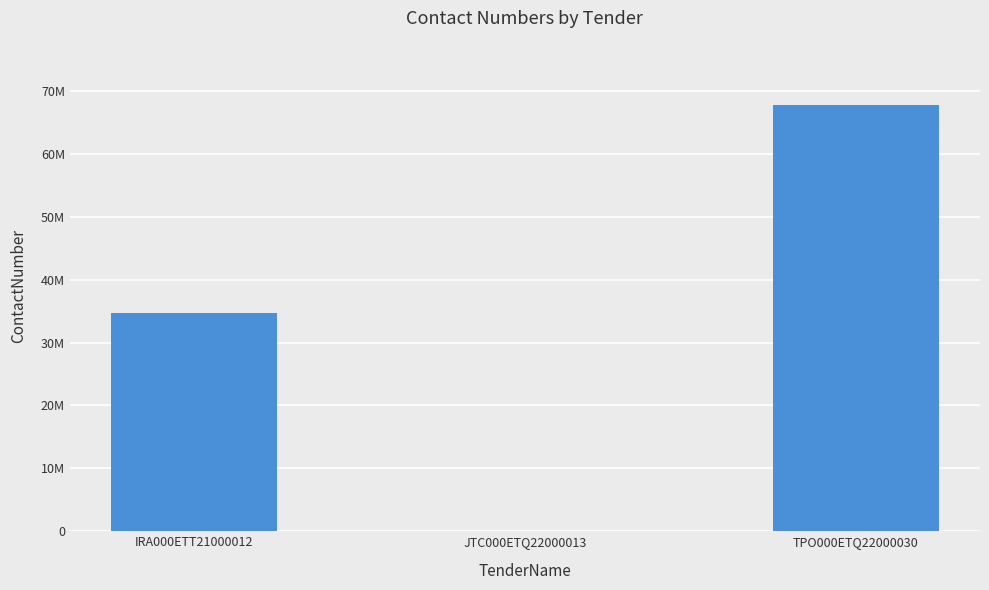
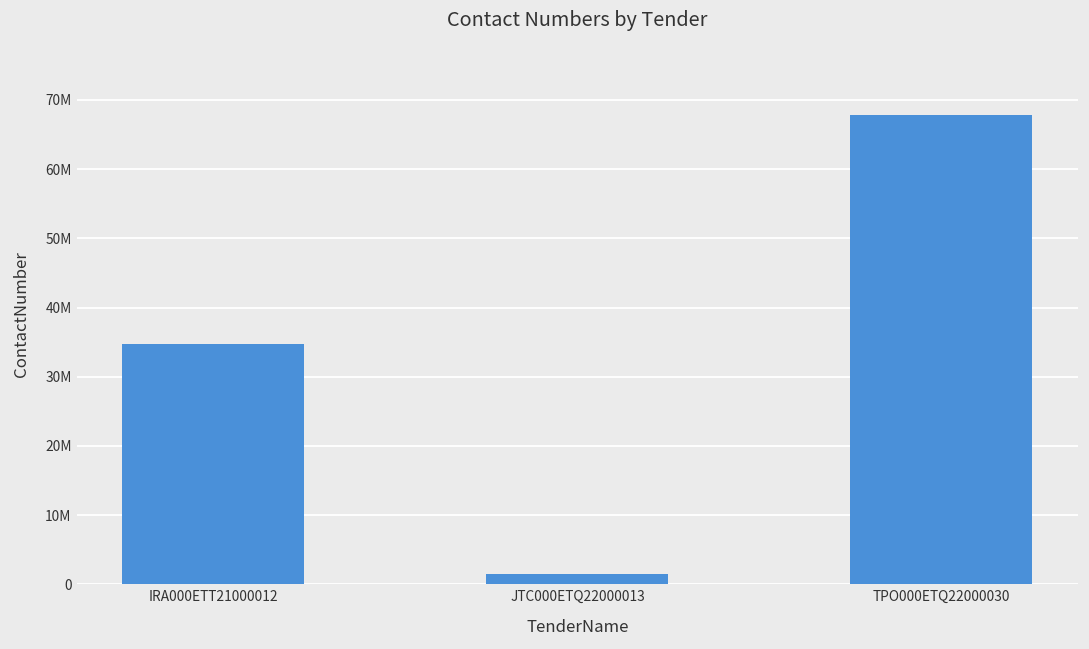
JTC000ETQ22000013: 0 -> 2000000
